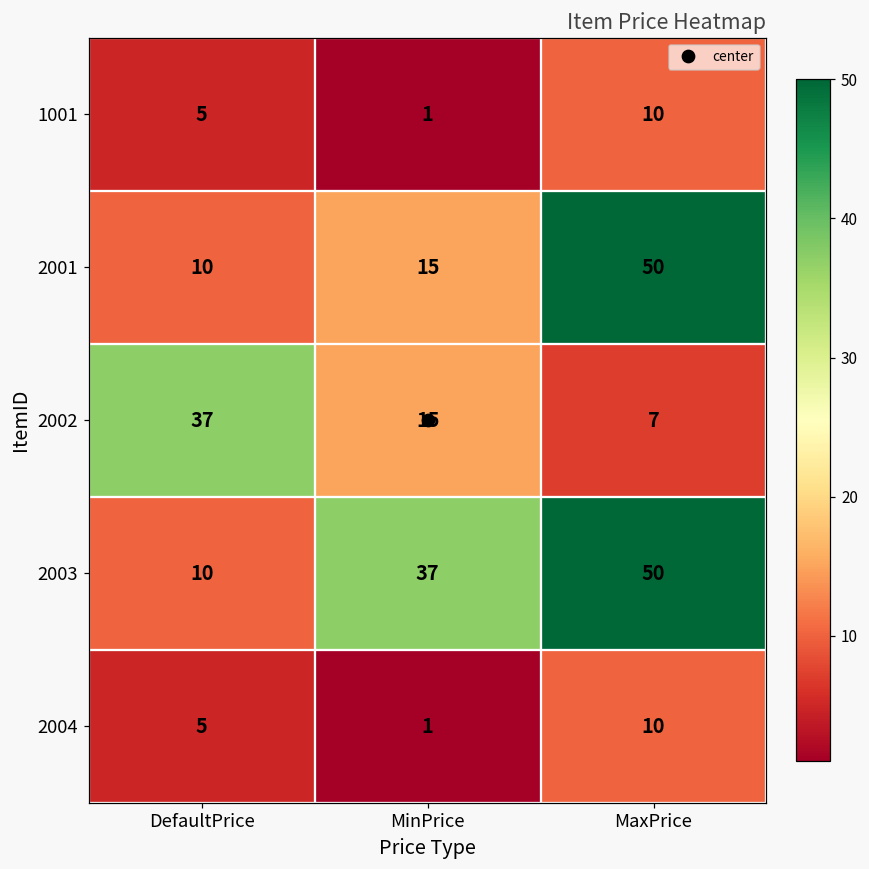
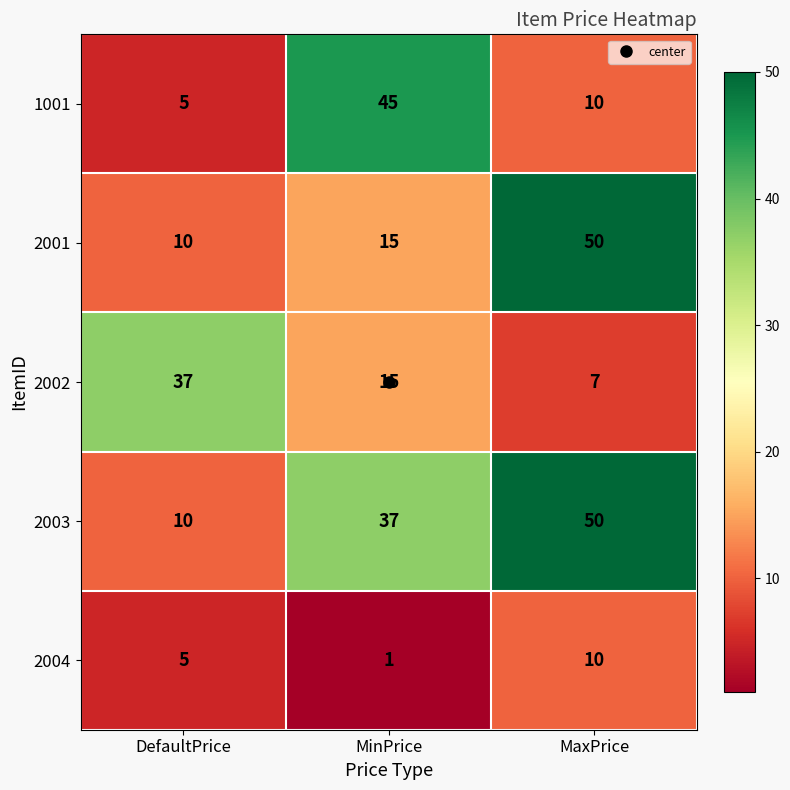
1001, MinPrice: 1 -> 45
